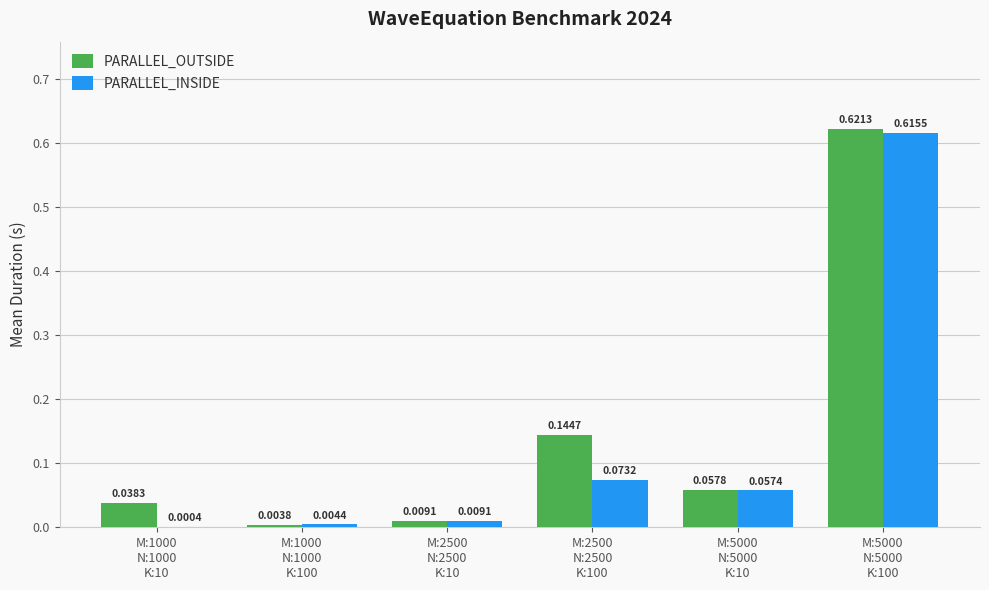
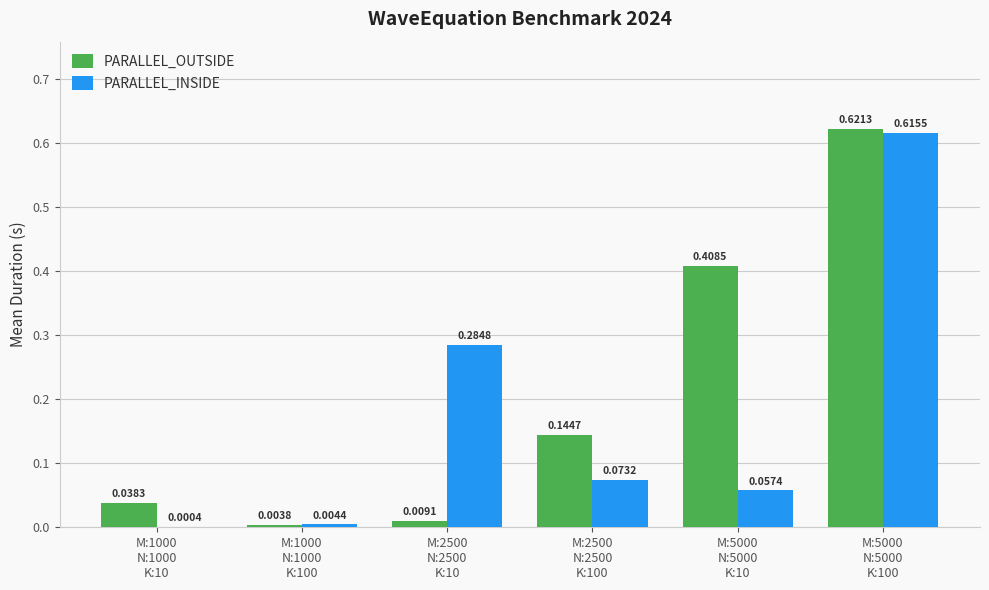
PARALLEL_INSIDE, M:2500 N:2500 K:10: 0.0091 -> 0.2848
PARALLEL_OUTSIDE, M:5000 N:5000 K:10: 0.0578 -> 0.4085
